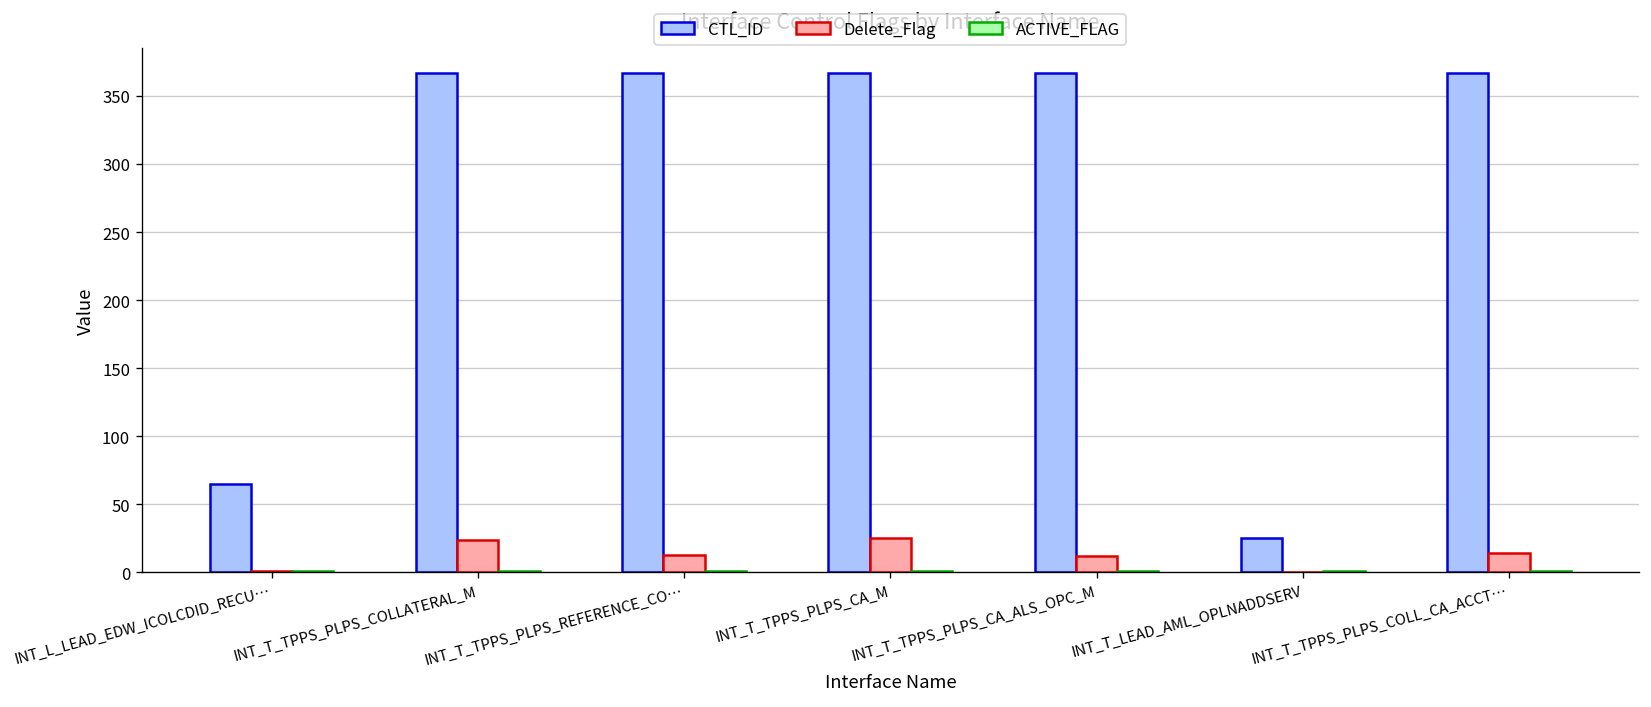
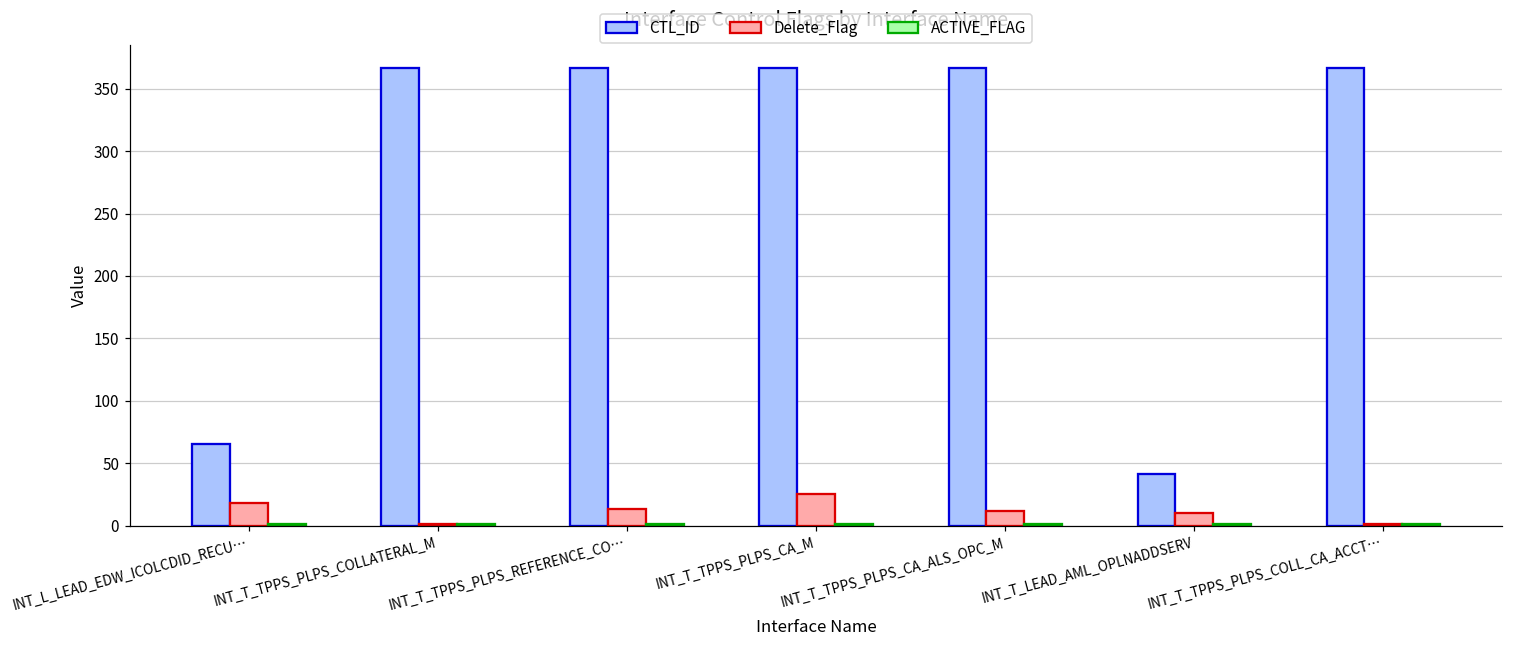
Delete_Flag, INT_L_LEAD_EDW_ICOLCDID_RECU…: 1 -> 18
Delete_Flag, INT_T_TPPS_PLPS_COLLATERAL_M: 24 -> 1
CTL_ID, INT_T_LEAD_AML_OPLNADDSERV: 25 -> 41
Delete_Flag, INT_T_LEAD_AML_OPLNADDSERV: 0 -> 10
Delete_Flag, INT_T_TPPS_PLPS_COLL_CA_ACCT…: 14 -> 1
